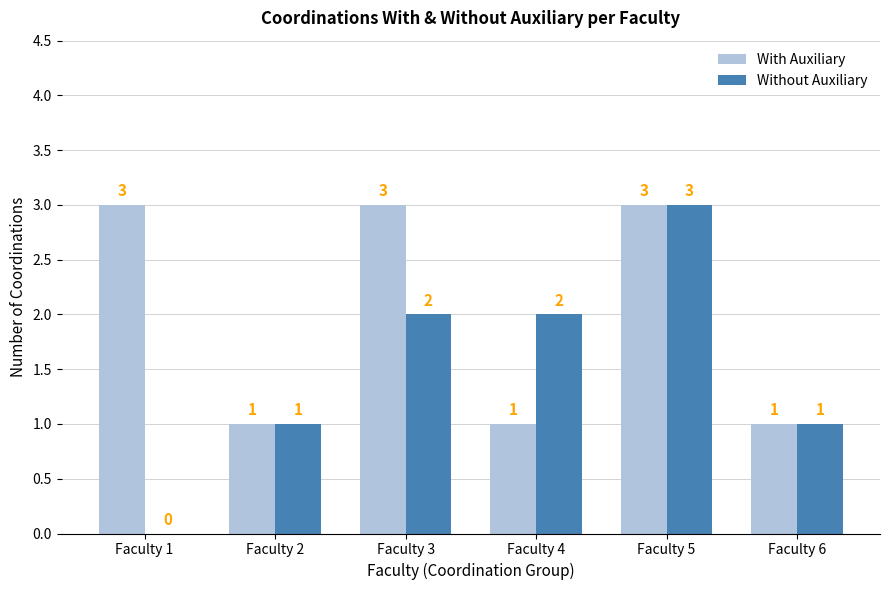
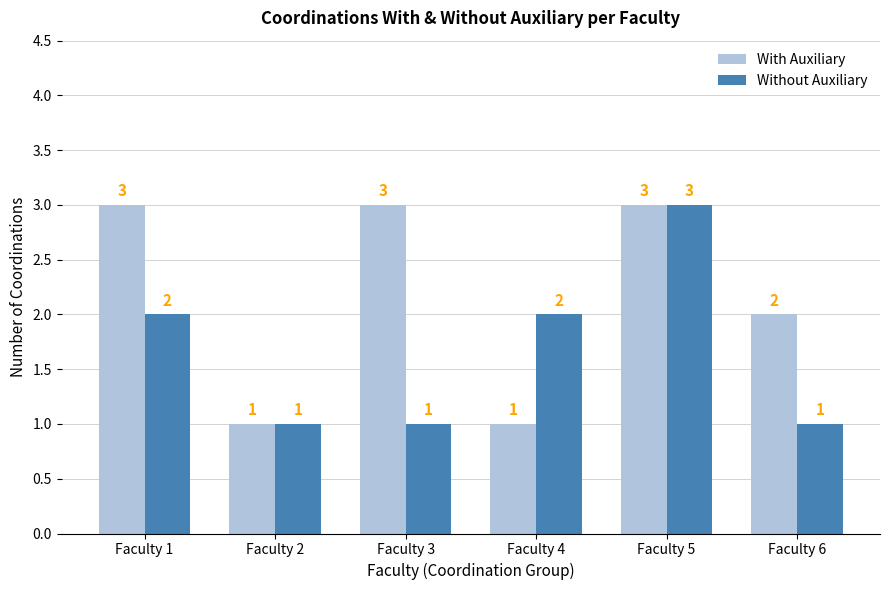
Without Auxiliary, Faculty 1: 0 -> 2
Without Auxiliary, Faculty 3: 2 -> 1
With Auxiliary, Faculty 6: 1 -> 2
